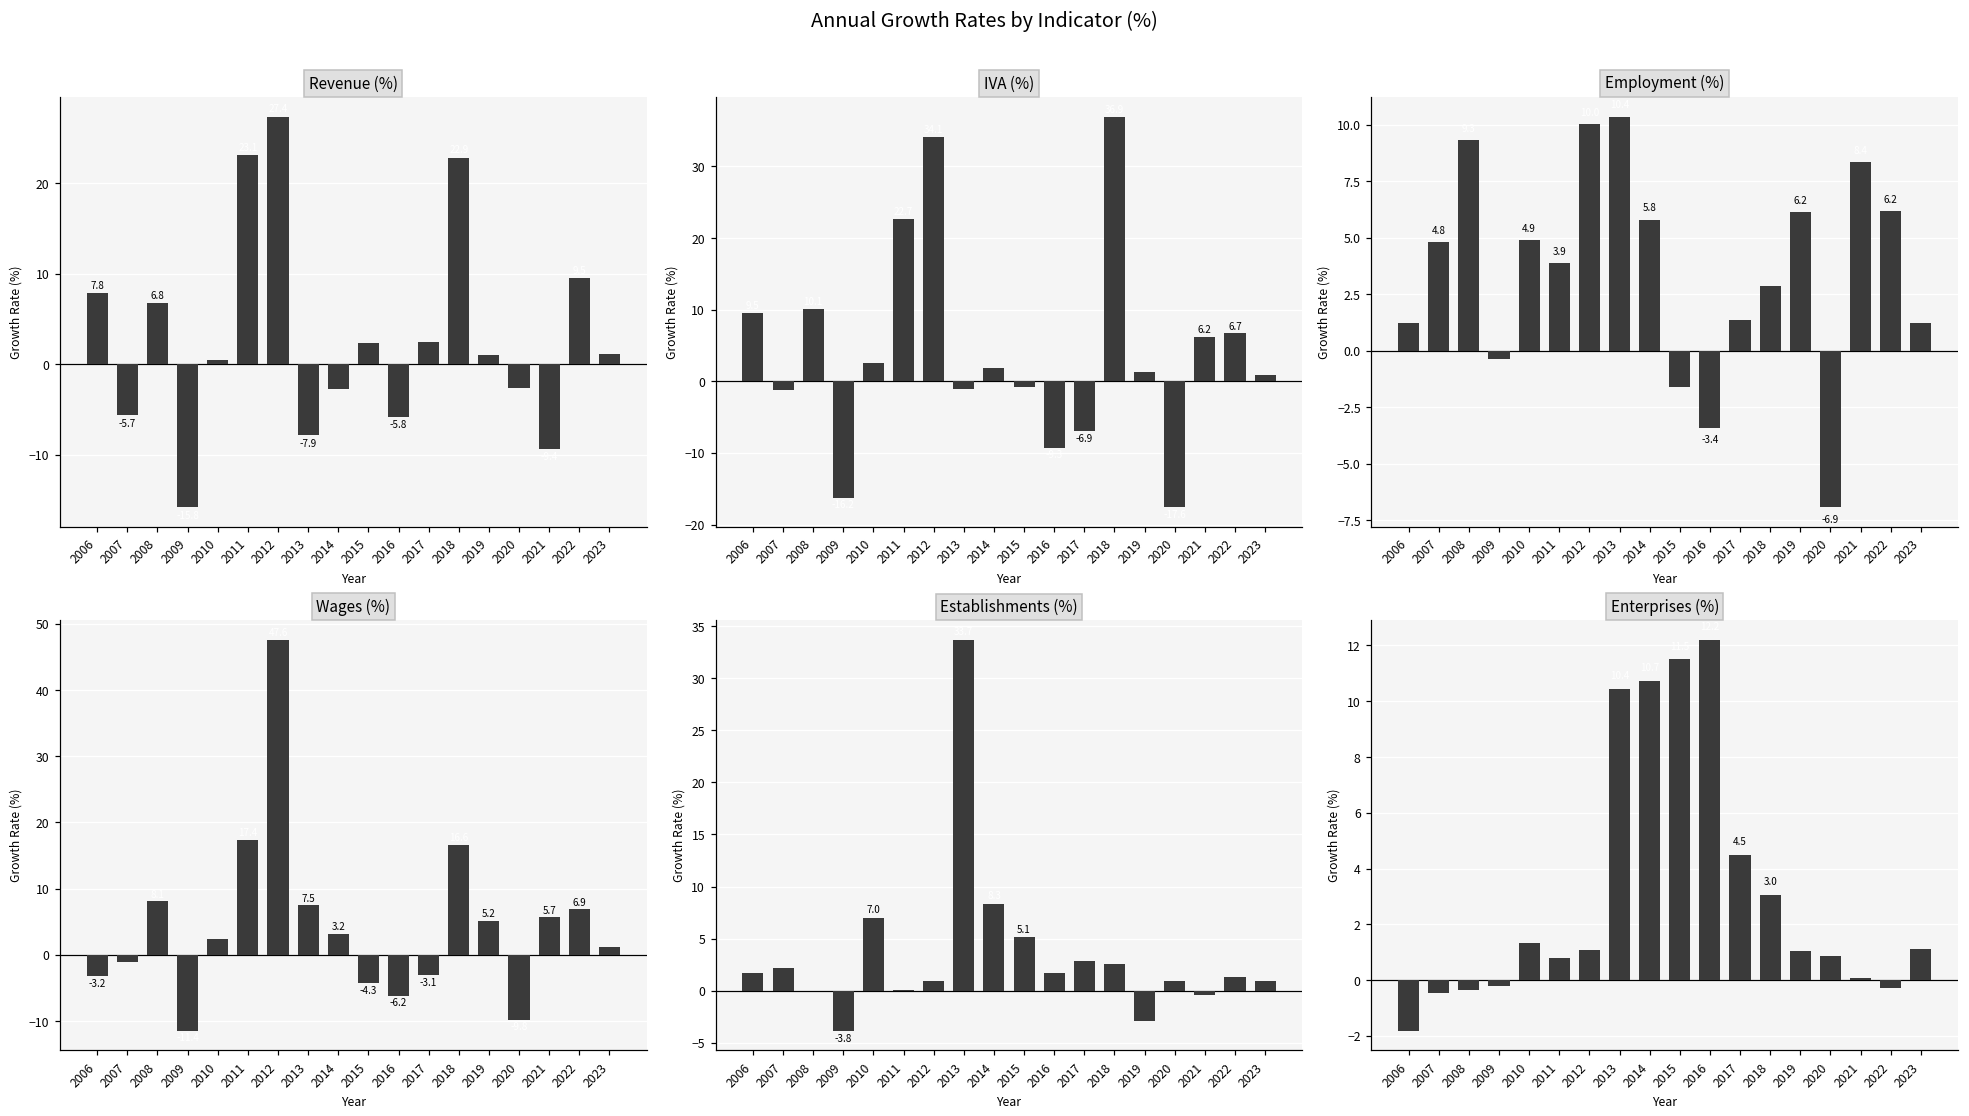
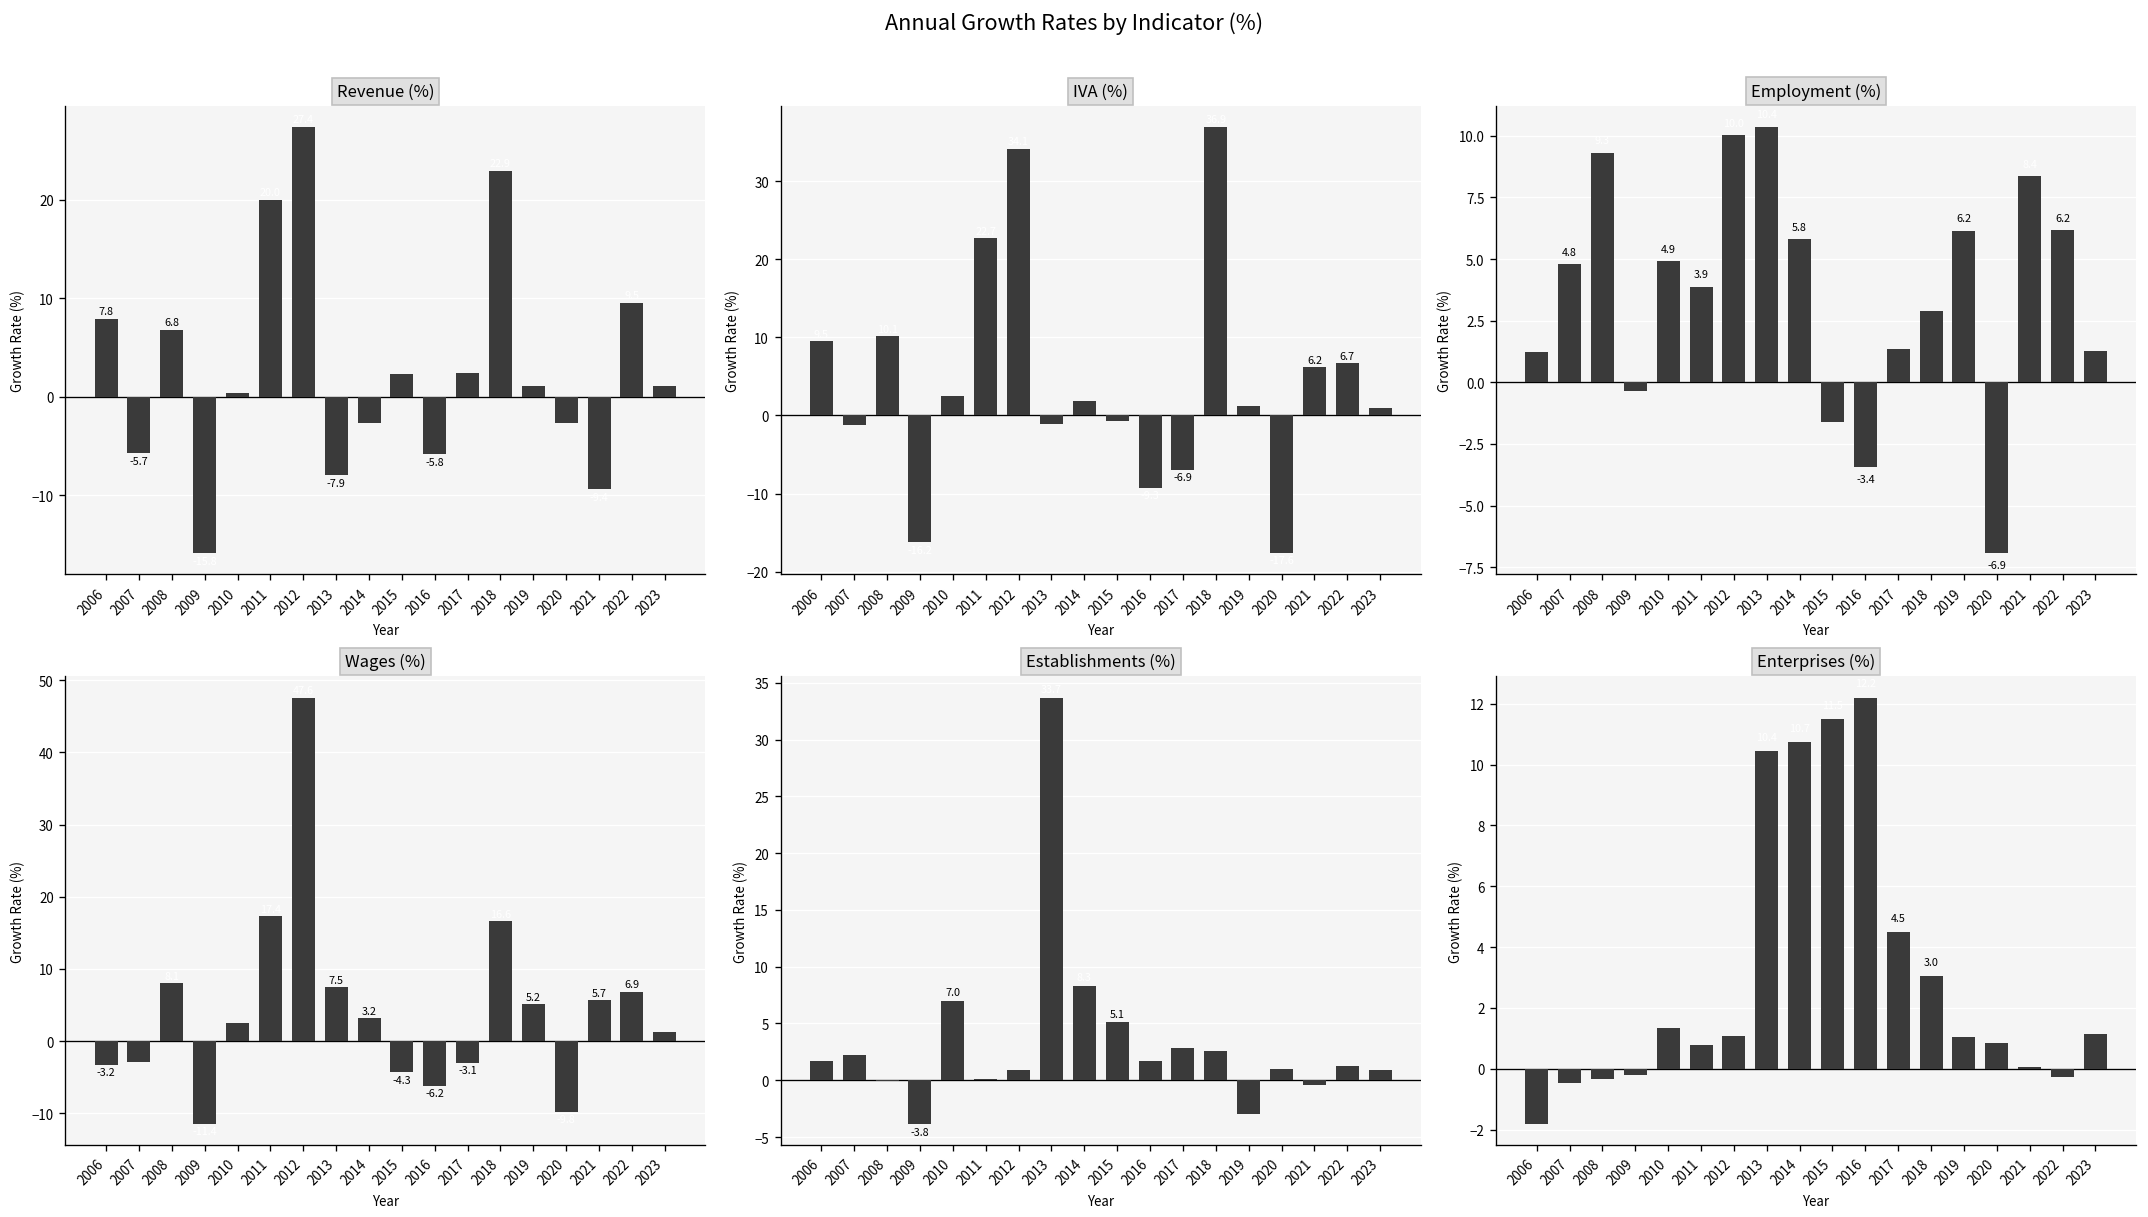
Revenue (%), 2011: 23 -> 20
Wages (%), 2007: -1 -> -3
